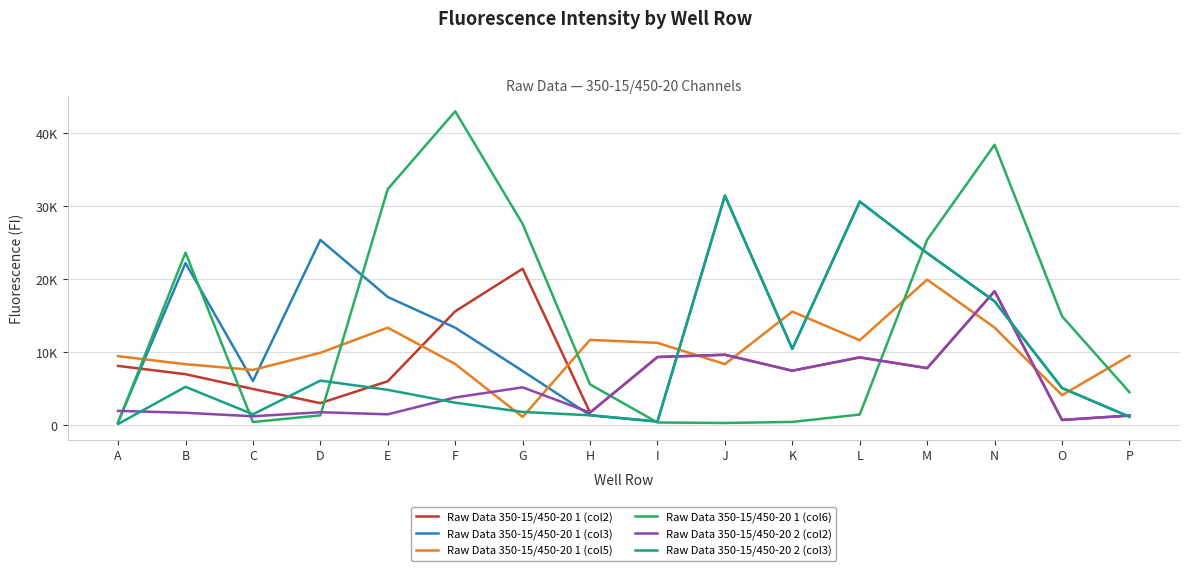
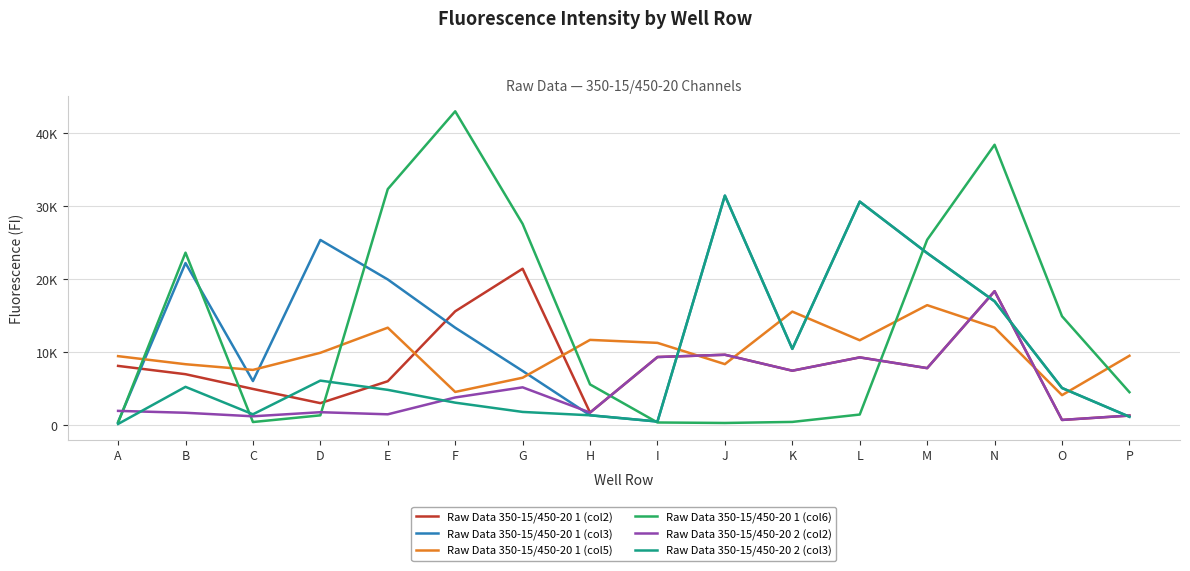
Raw Data 350-15/450-20 1 (col3), E: 18000 -> 20000
Raw Data 350-15/450-20 1 (col5), F: 8000 -> 4000
Raw Data 350-15/450-20 1 (col5), G: 1000 -> 6000
Raw Data 350-15/450-20 1 (col5), M: 20000 -> 16000
